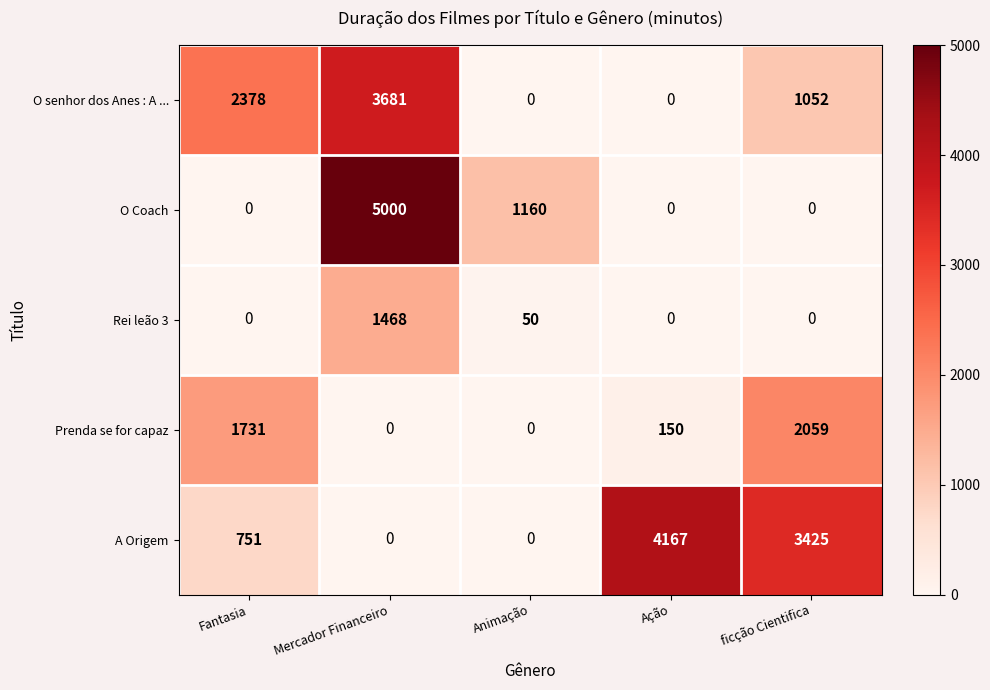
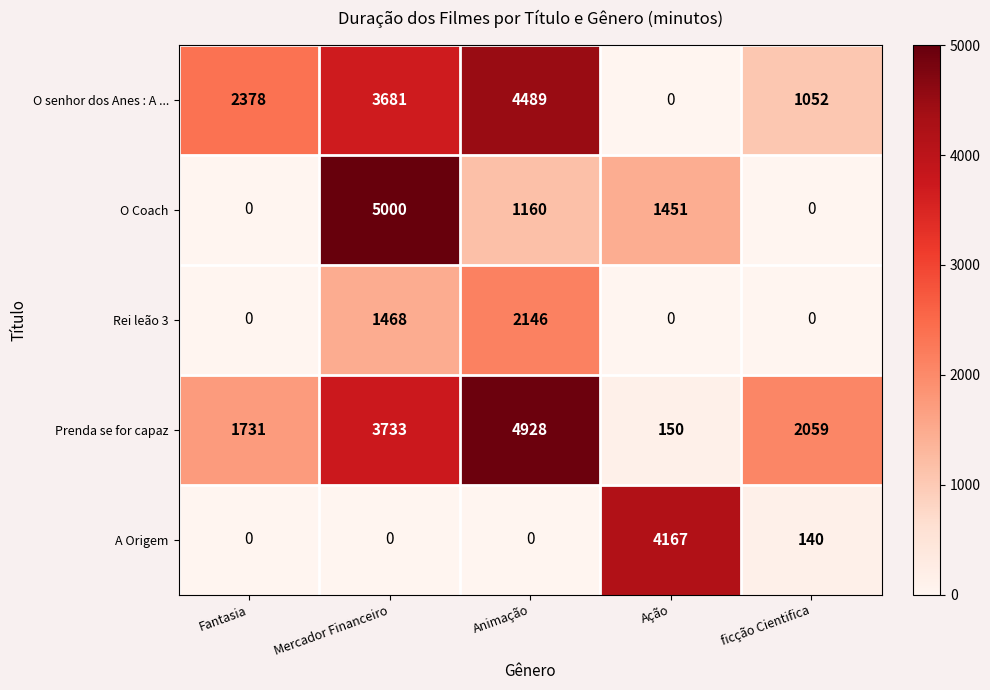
O senhor dos Anes : A ..., Animação: 0 -> 4489
O Coach, Ação: 0 -> 1451
Rei leão 3, Animação: 50 -> 2146
Prenda se for capaz, Mercador Financeiro: 0 -> 3733
Prenda se for capaz, Animação: 0 -> 4928
A Origem, Fantasia: 751 -> 0
A Origem, ficção Cientifica: 3425 -> 140
